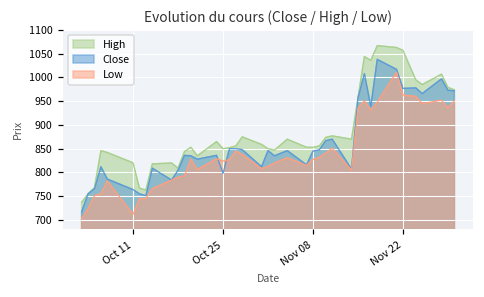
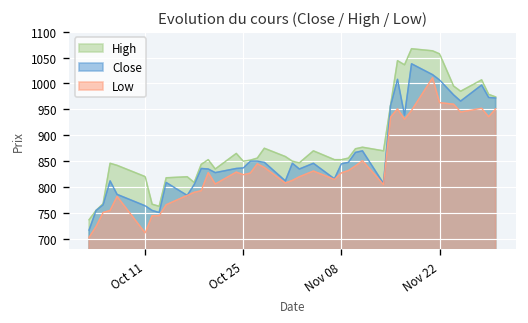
Close, Oct 25: 800 -> 840
Close, Nov 22: 980 -> 1010
